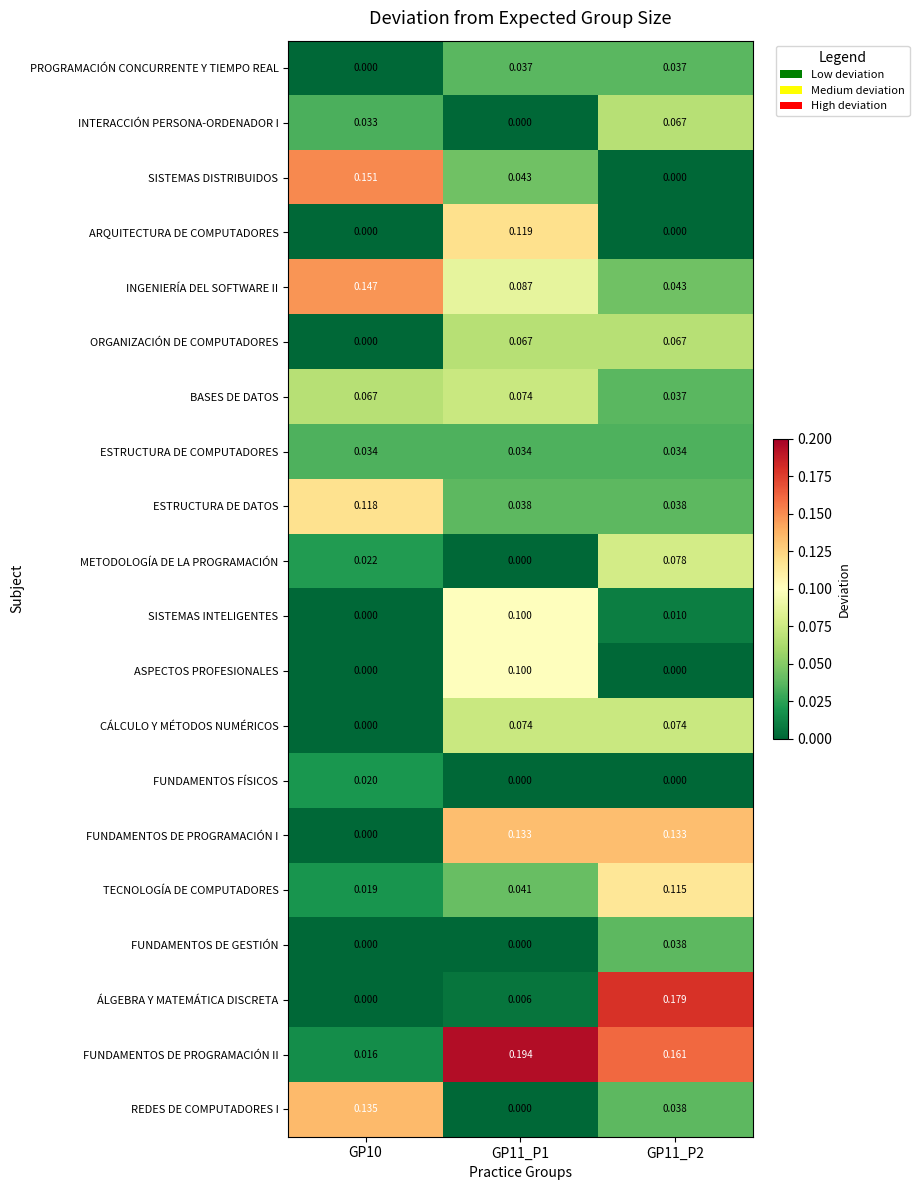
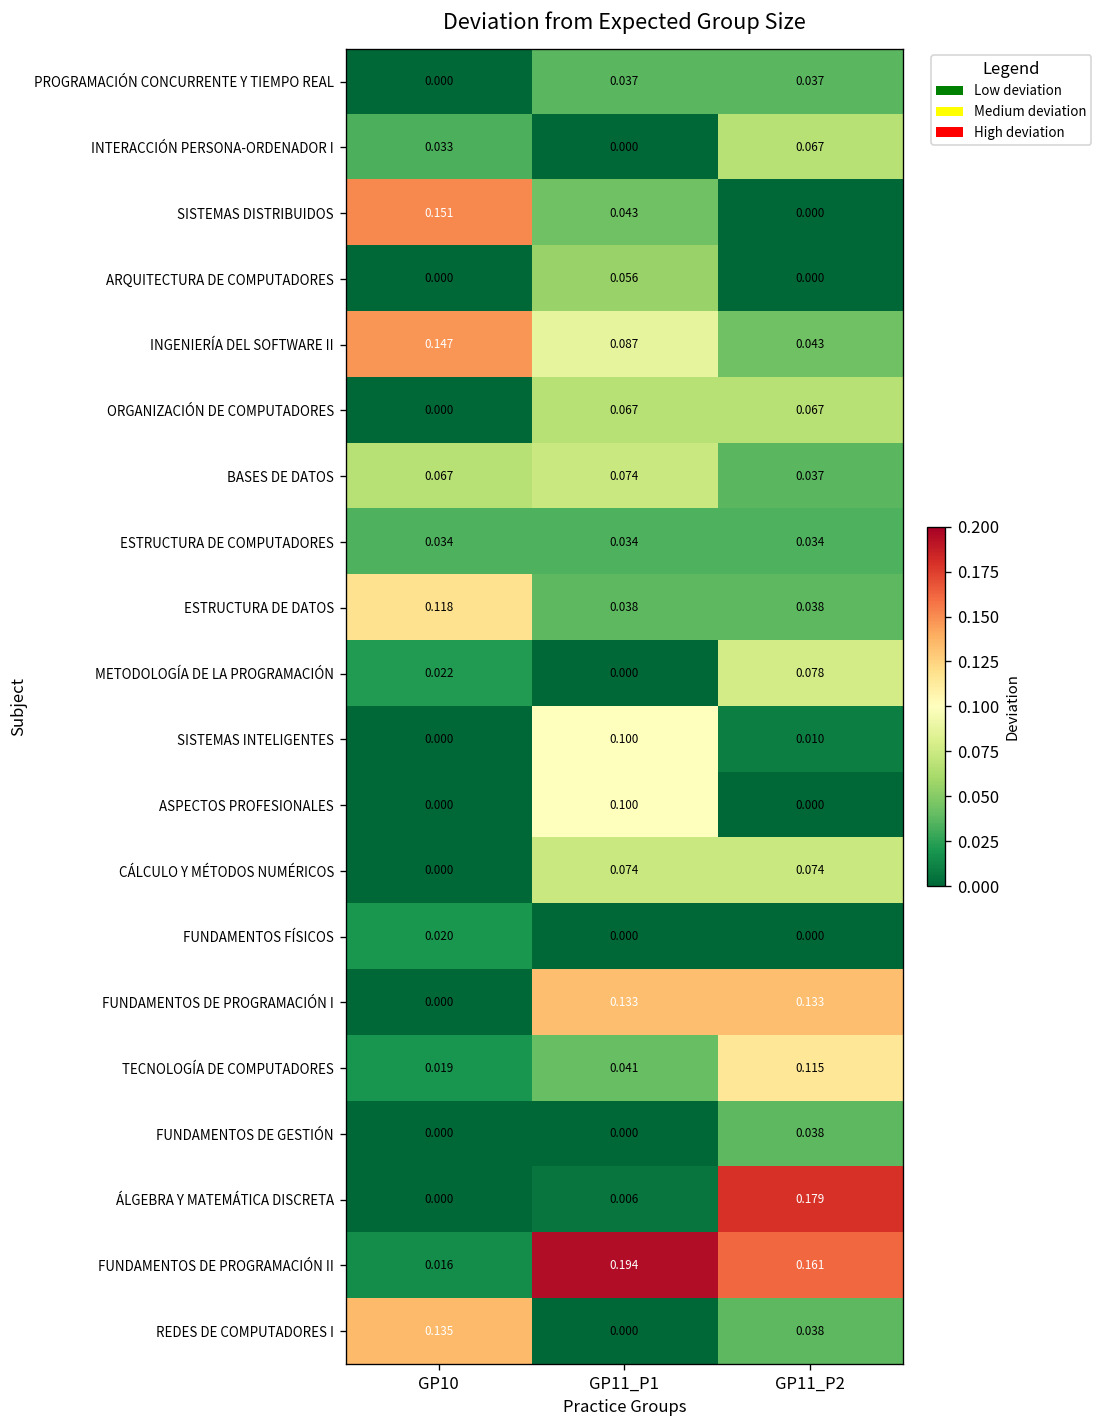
ARQUITECTURA DE COMPUTADORES, GP11_P1: 0.119 -> 0.056
